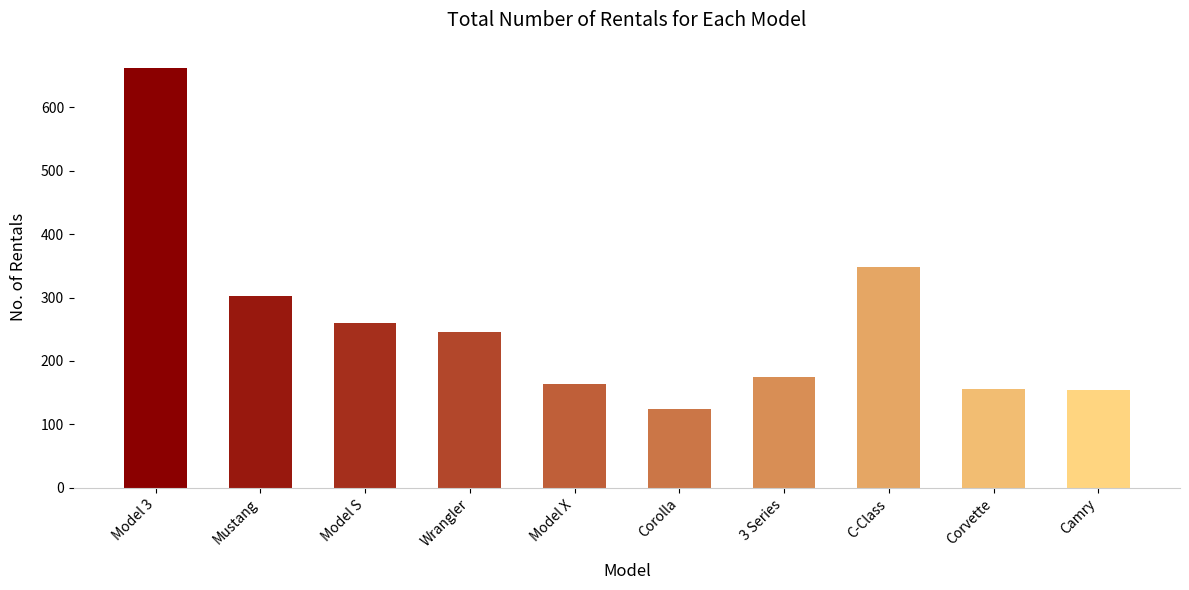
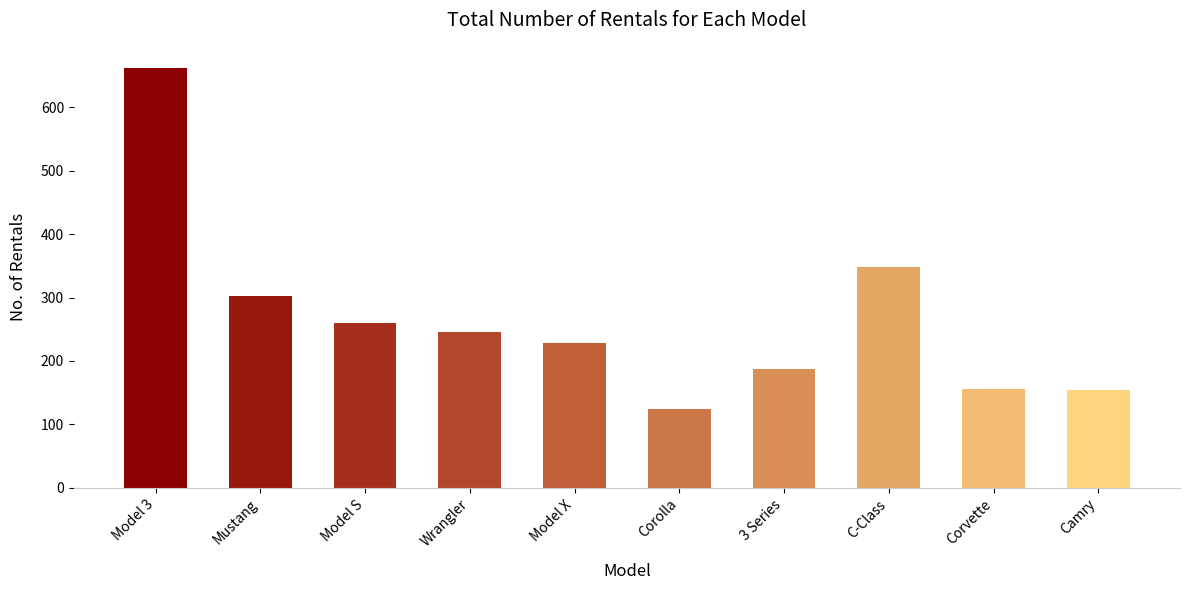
Model X: 160 -> 230
3 Series: 180 -> 190
